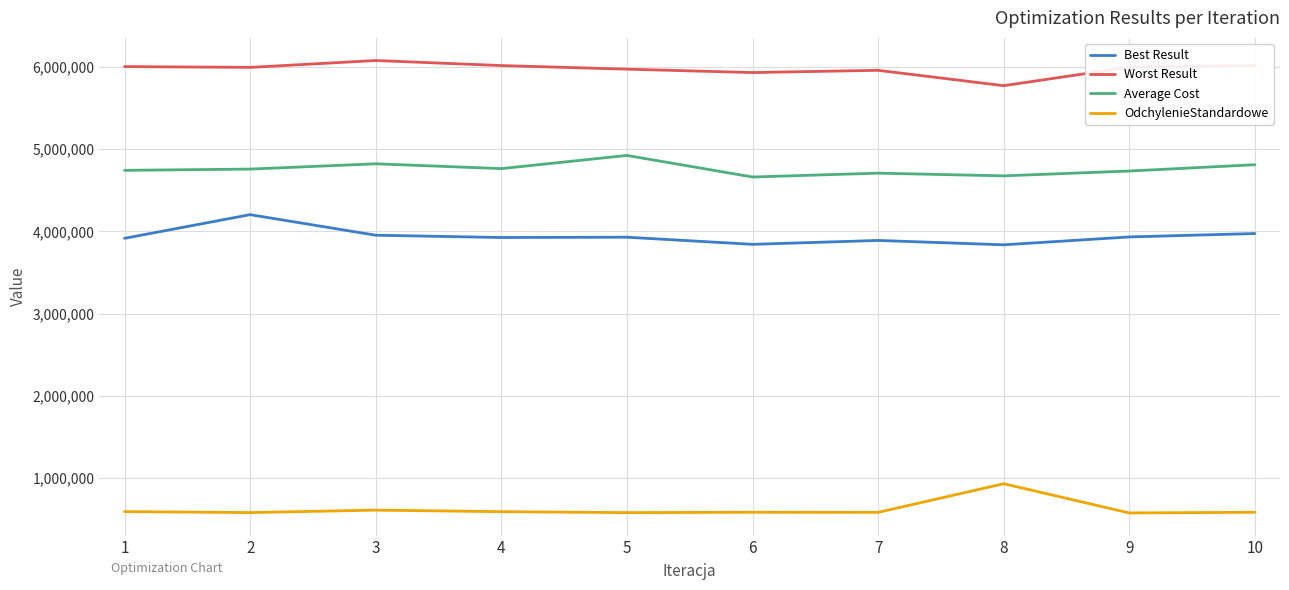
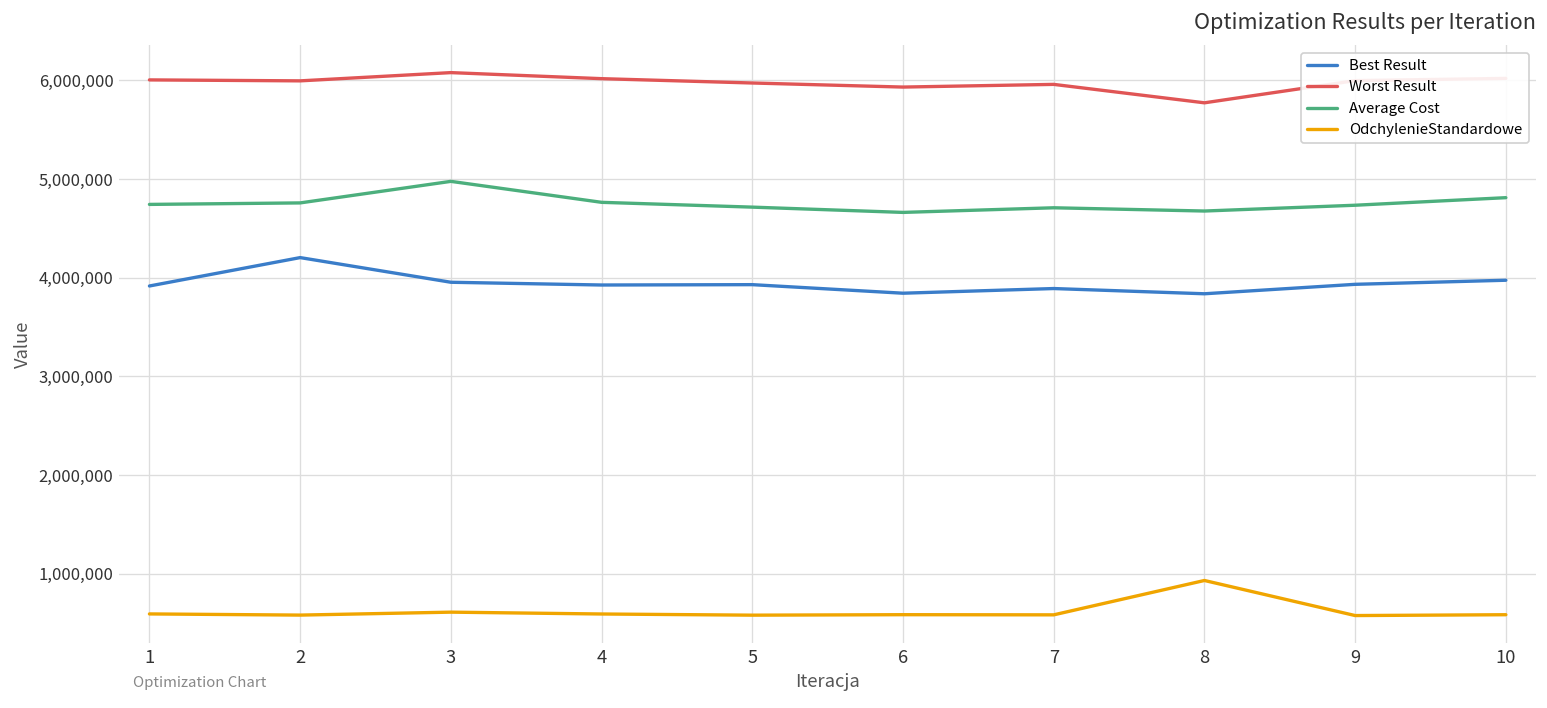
Average Cost, 3: 4,800,000 -> 5,000,000
Average Cost, 5: 4,900,000 -> 4,700,000
